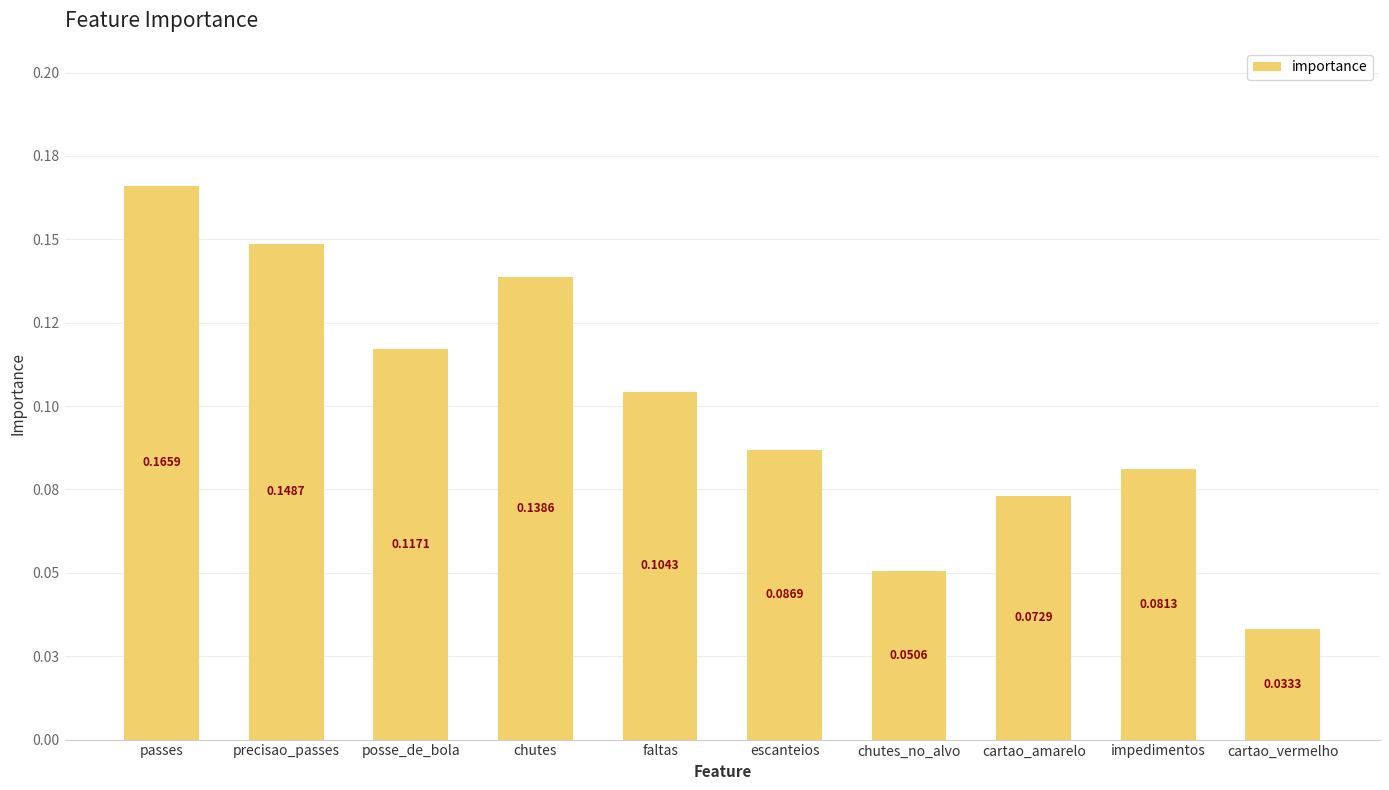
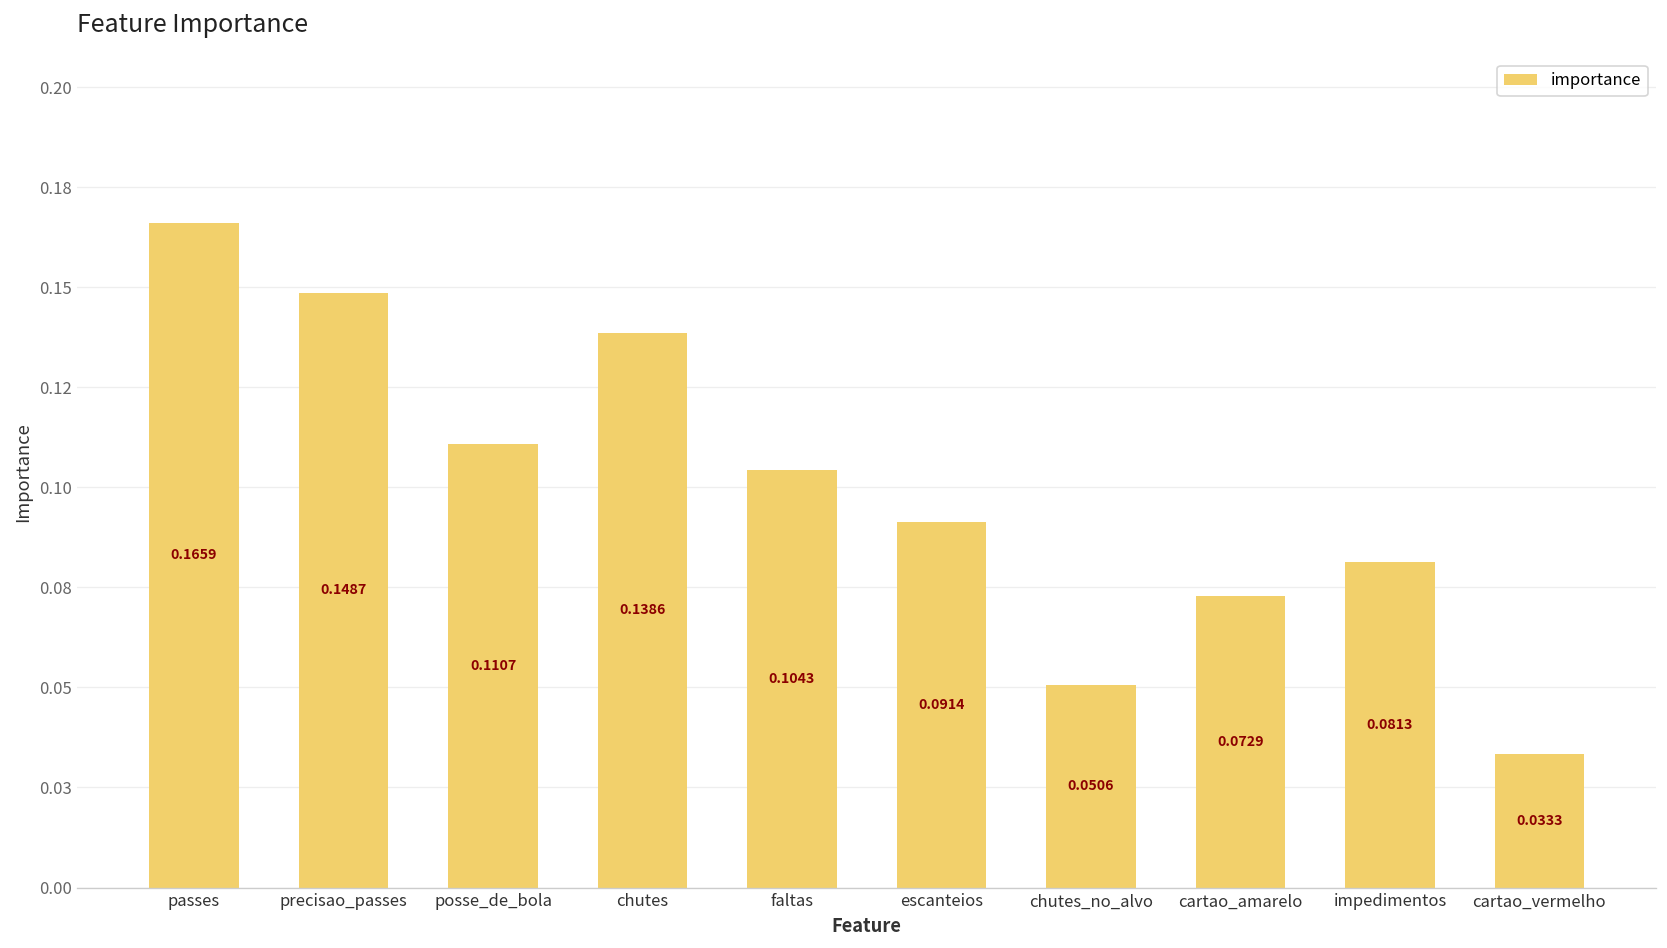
posse_de_bola: 0.1171 -> 0.1107
escanteios: 0.0869 -> 0.0914
